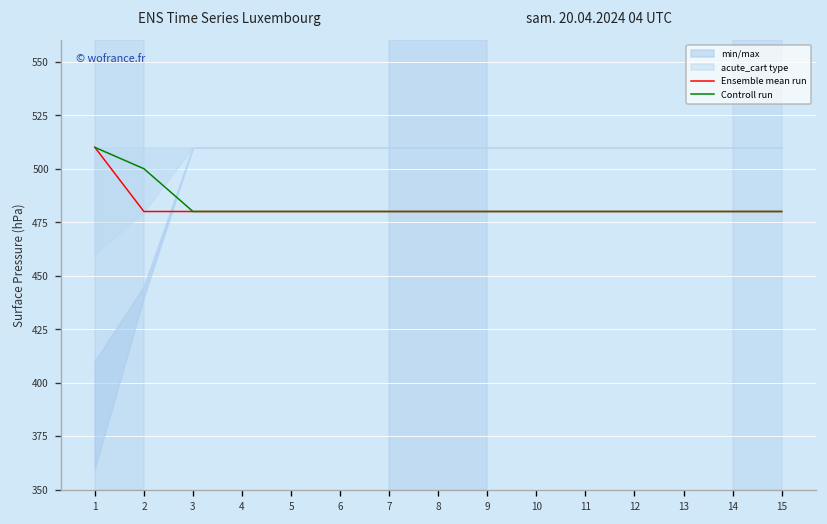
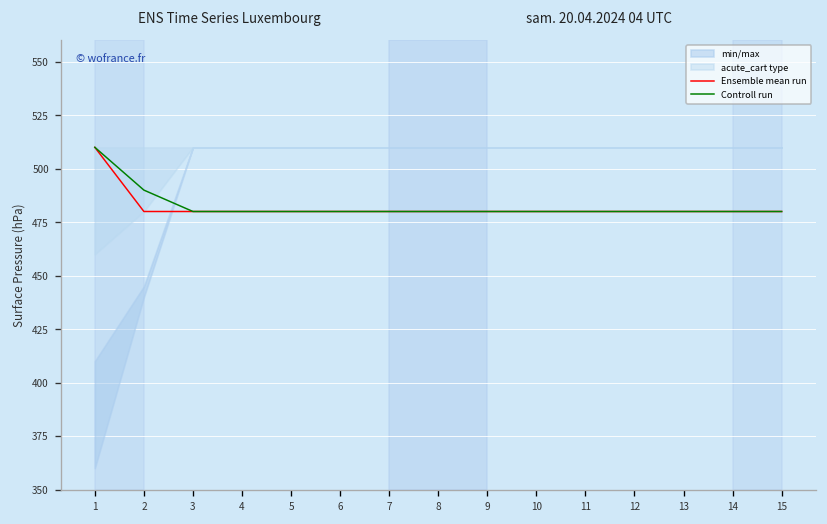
Controll run, 2: 500 -> 490
